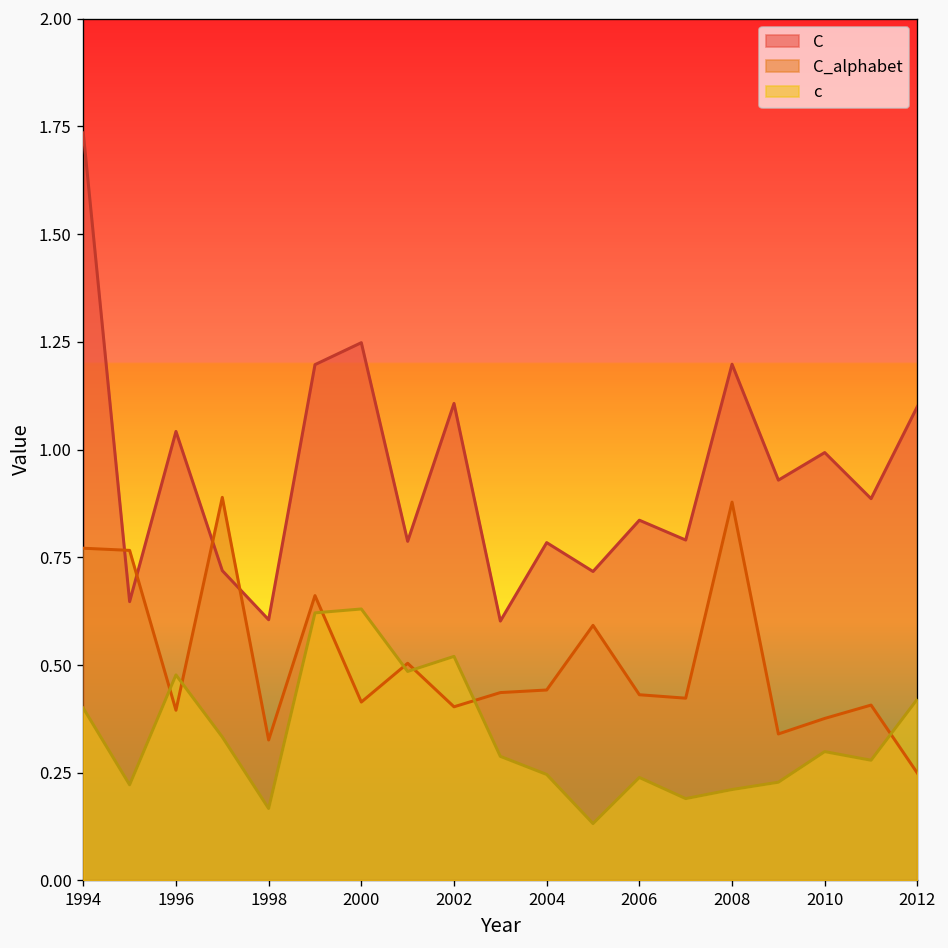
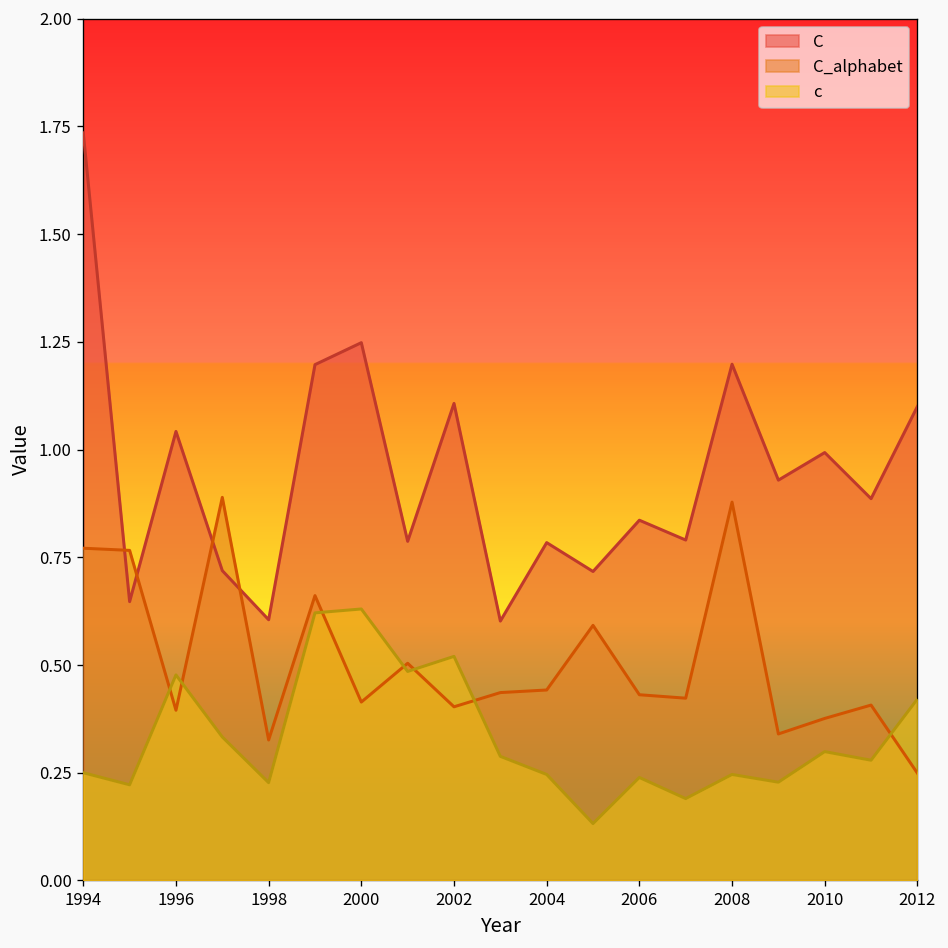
c, 1994: 0.40 -> 0.25
c, 1998: 0.17 -> 0.23
c, 2008: 0.21 -> 0.25
